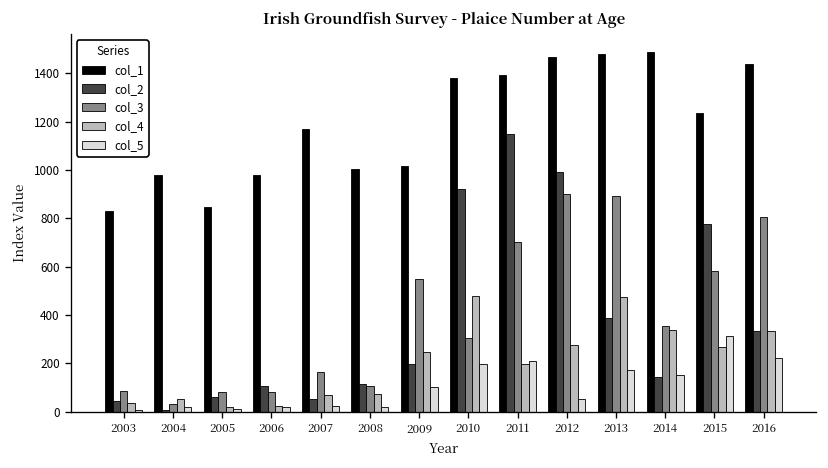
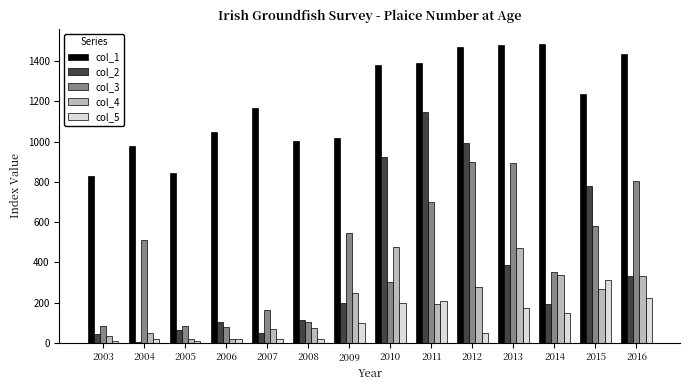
col_3, 2004: 30 -> 510
col_1, 2006: 980 -> 1050
col_2, 2014: 140 -> 200
